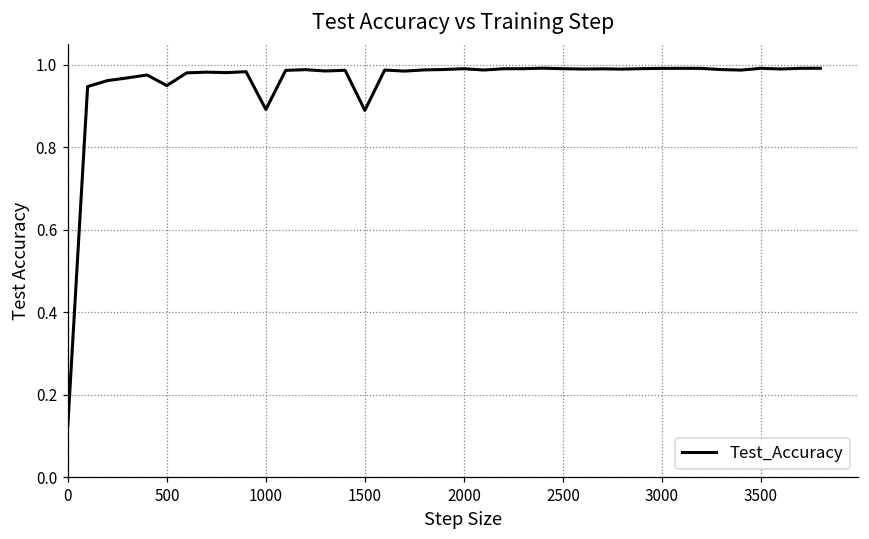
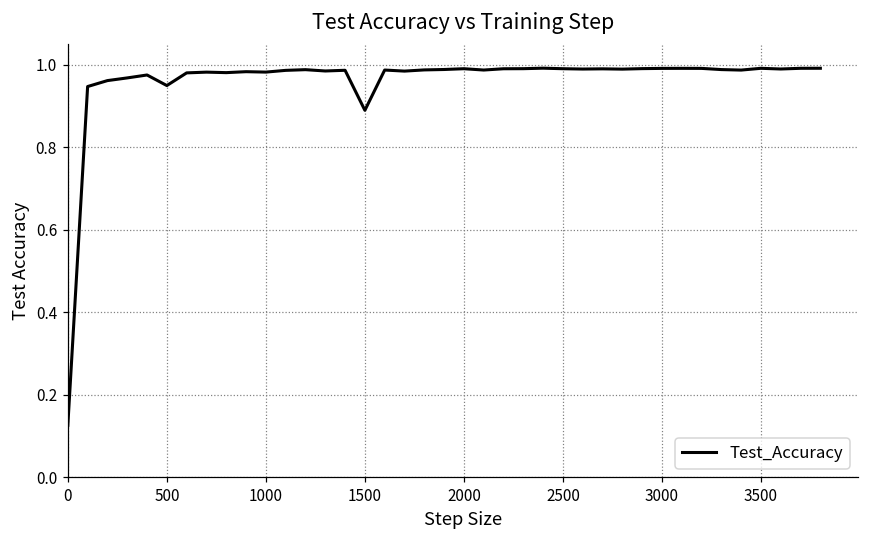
1000: 0.89 -> 0.98
